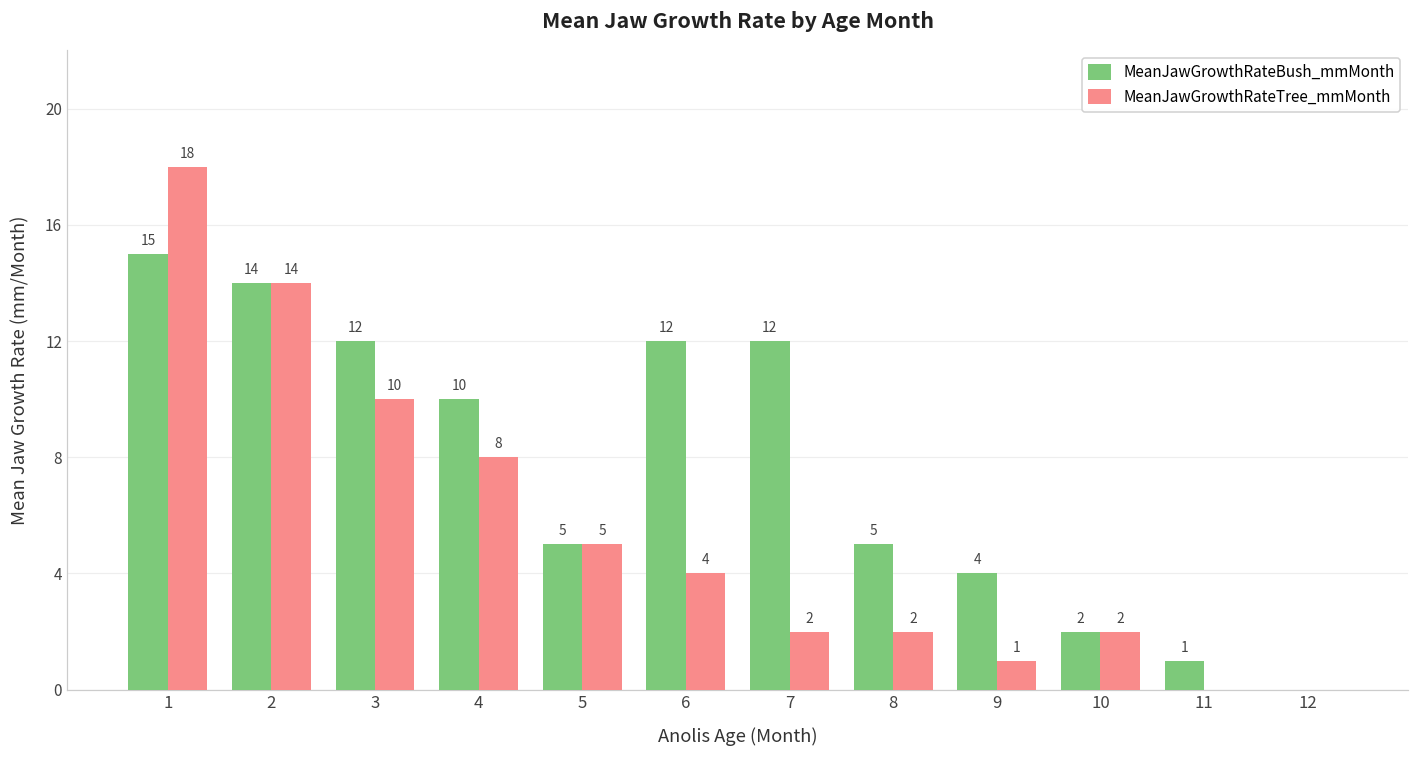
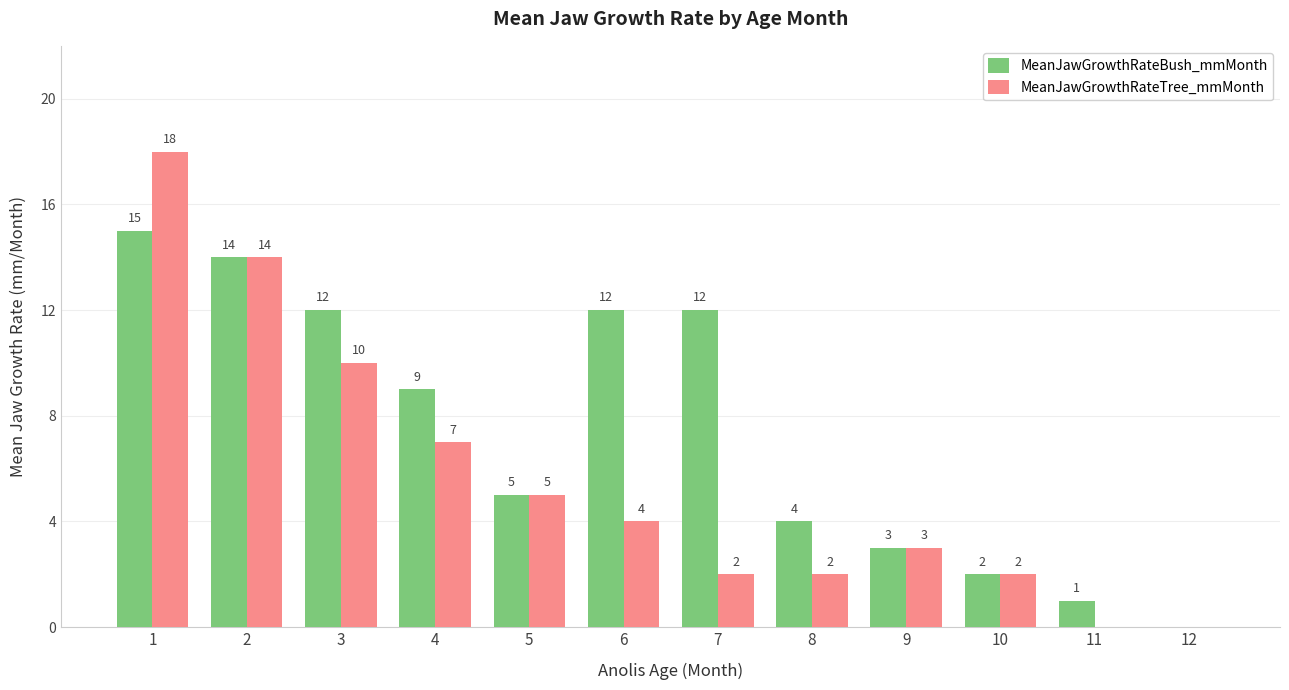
MeanJawGrowthRateBush_mmMonth, 4: 10 -> 9
MeanJawGrowthRateTree_mmMonth, 4: 8 -> 7
MeanJawGrowthRateBush_mmMonth, 8: 5 -> 4
MeanJawGrowthRateBush_mmMonth, 9: 4 -> 3
MeanJawGrowthRateTree_mmMonth, 9: 1 -> 3
